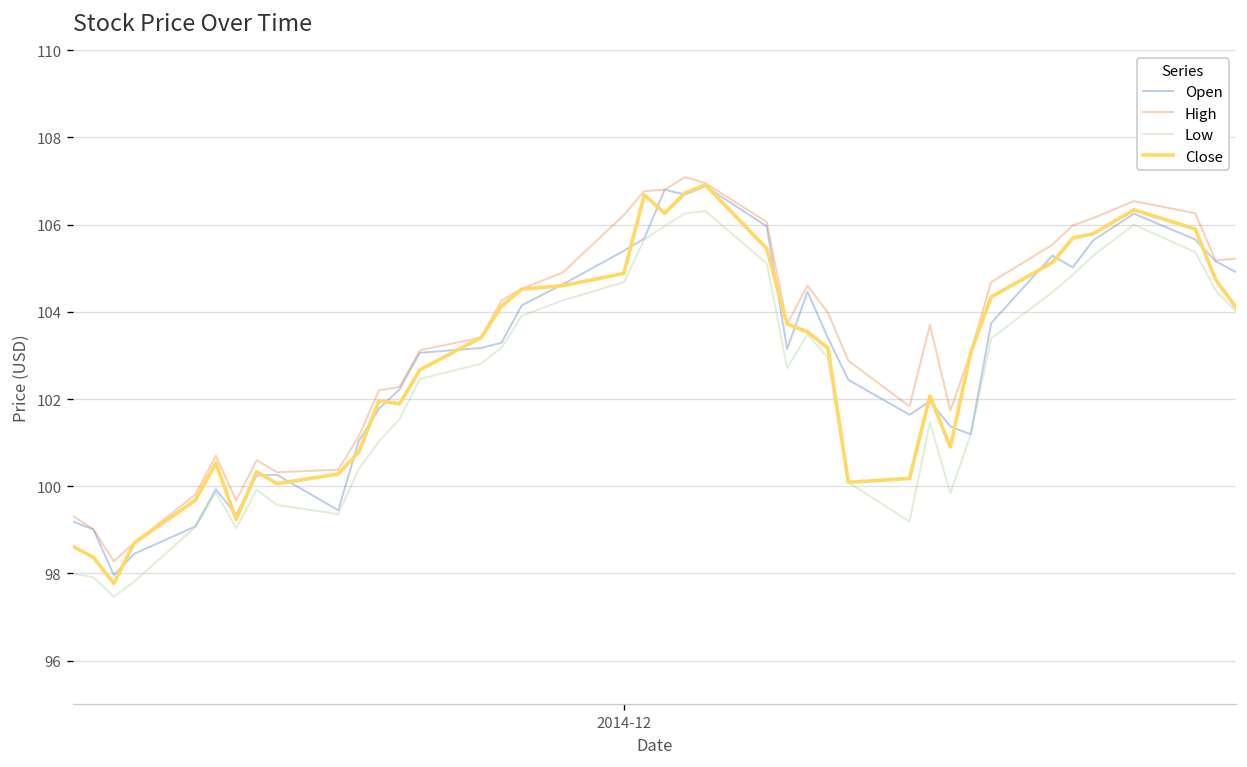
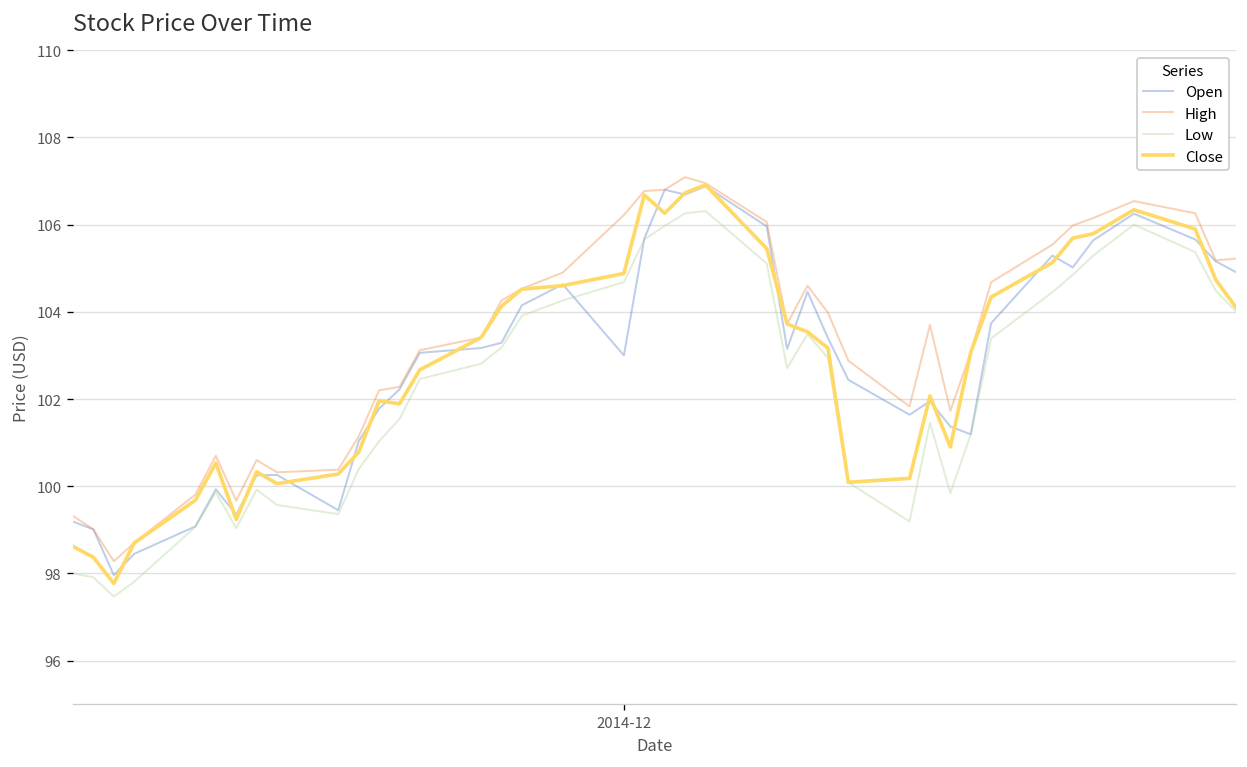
Open, 2014-12: 105.4 -> 103.0
